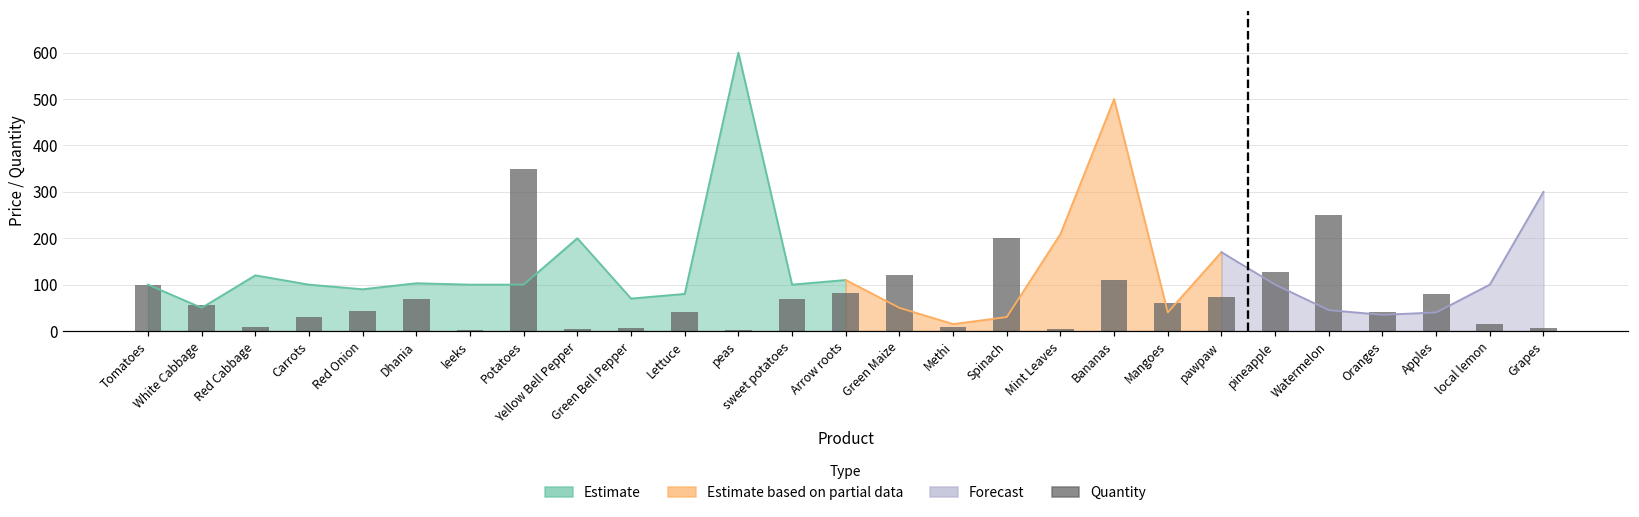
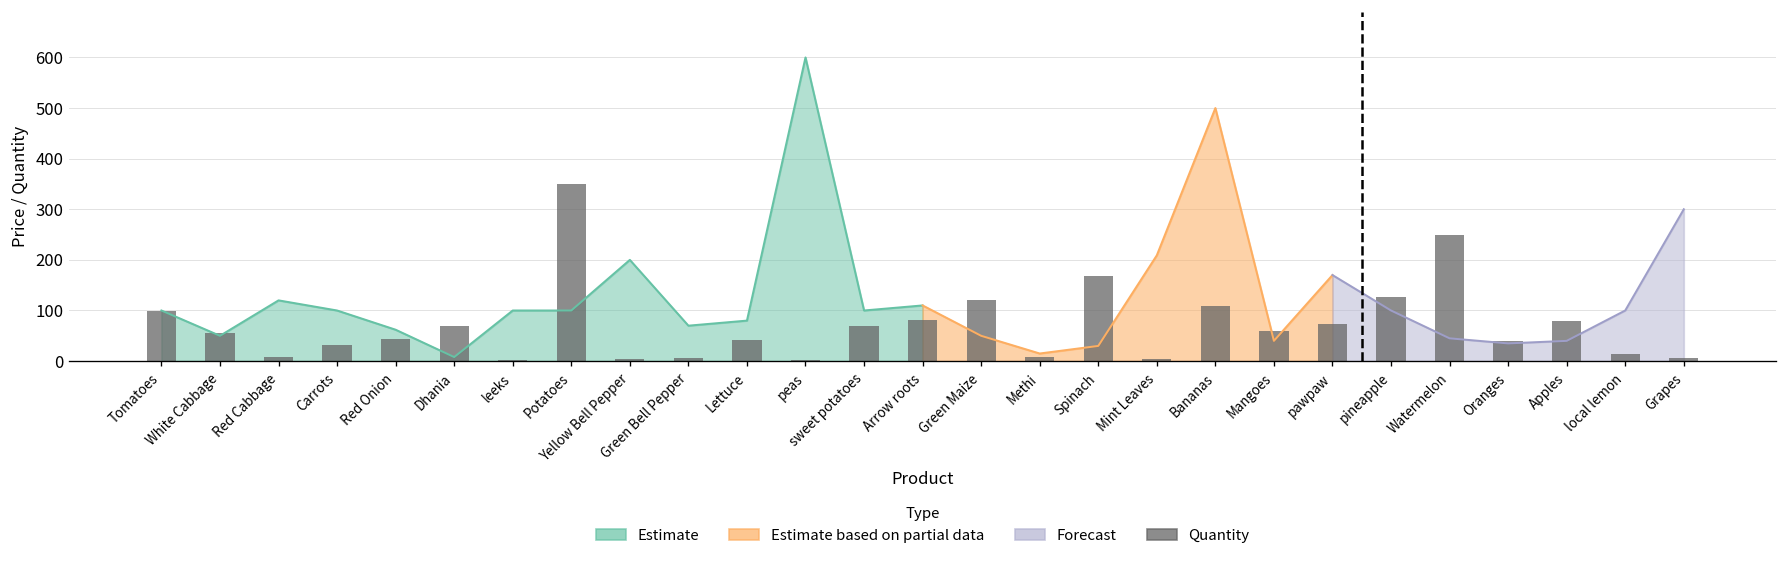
Estimate, Red Onion: 90 -> 60
Estimate, Dhania: 100 -> 10
Quantity, Spinach: 200 -> 170
